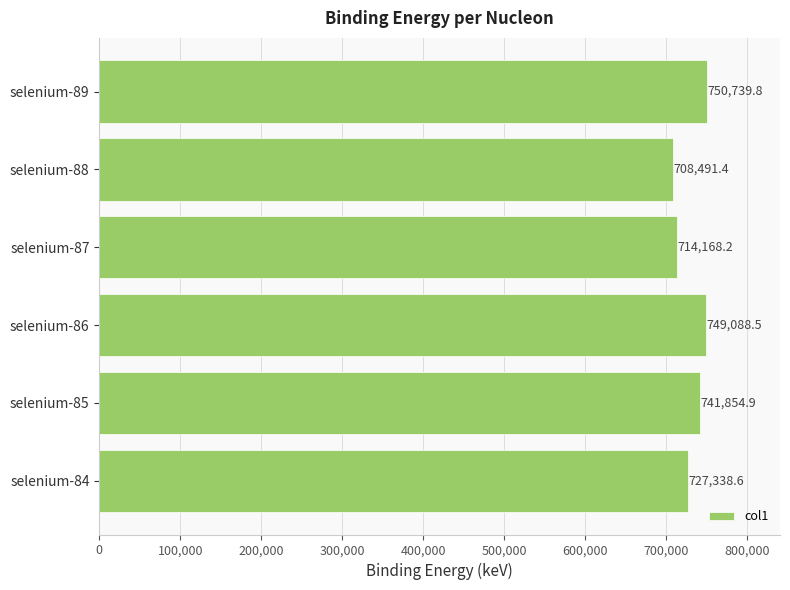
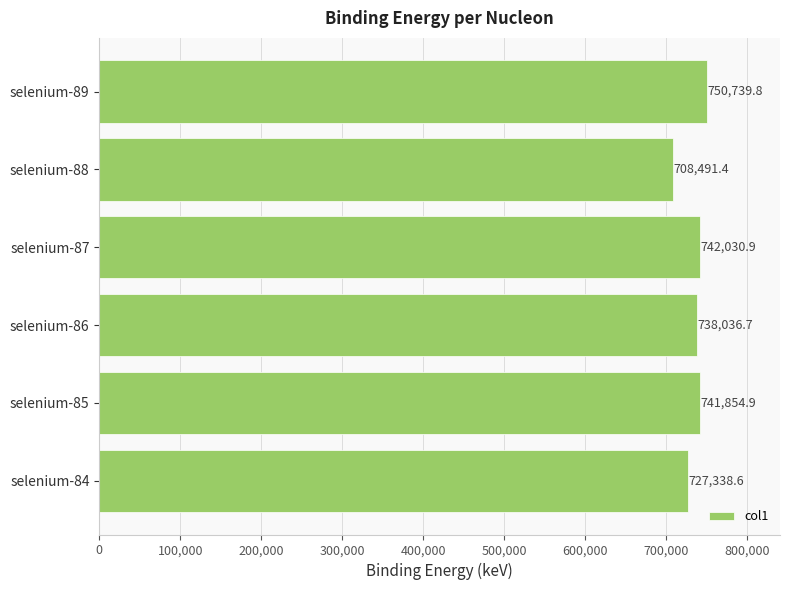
selenium-87: 714,168.2 -> 742,030.9
selenium-86: 749,088.5 -> 738,036.7
